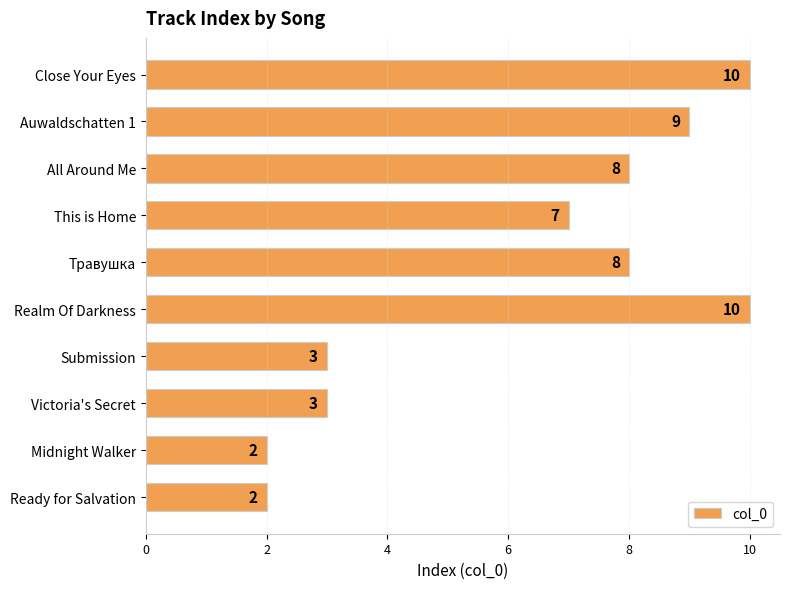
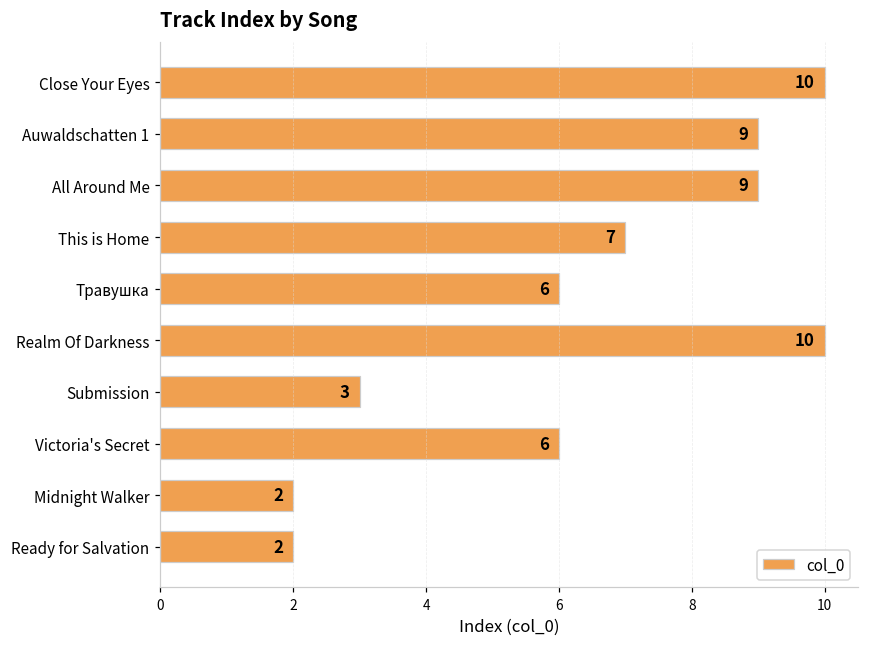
All Around Me: 8 -> 9
Травушка: 8 -> 6
Victoria's Secret: 3 -> 6
